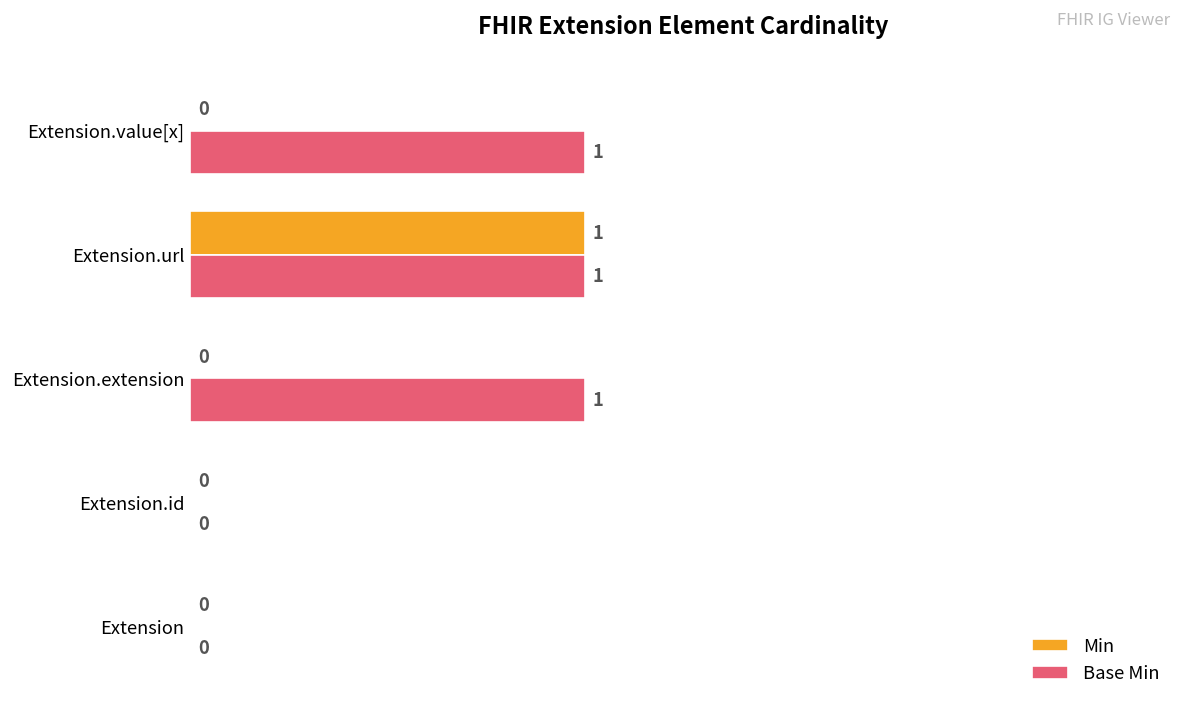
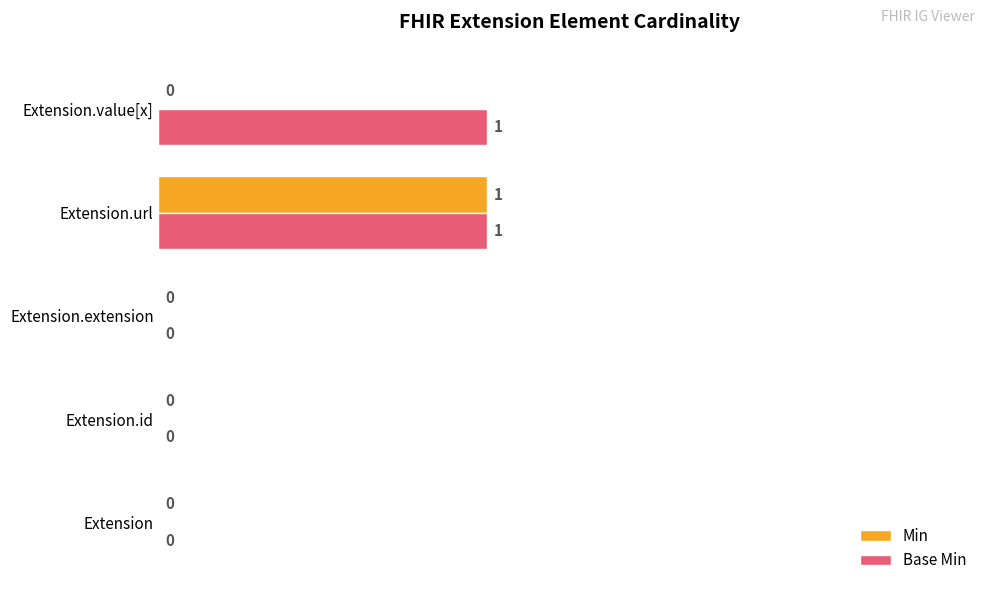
Base Min, Extension.extension: 1 -> 0
